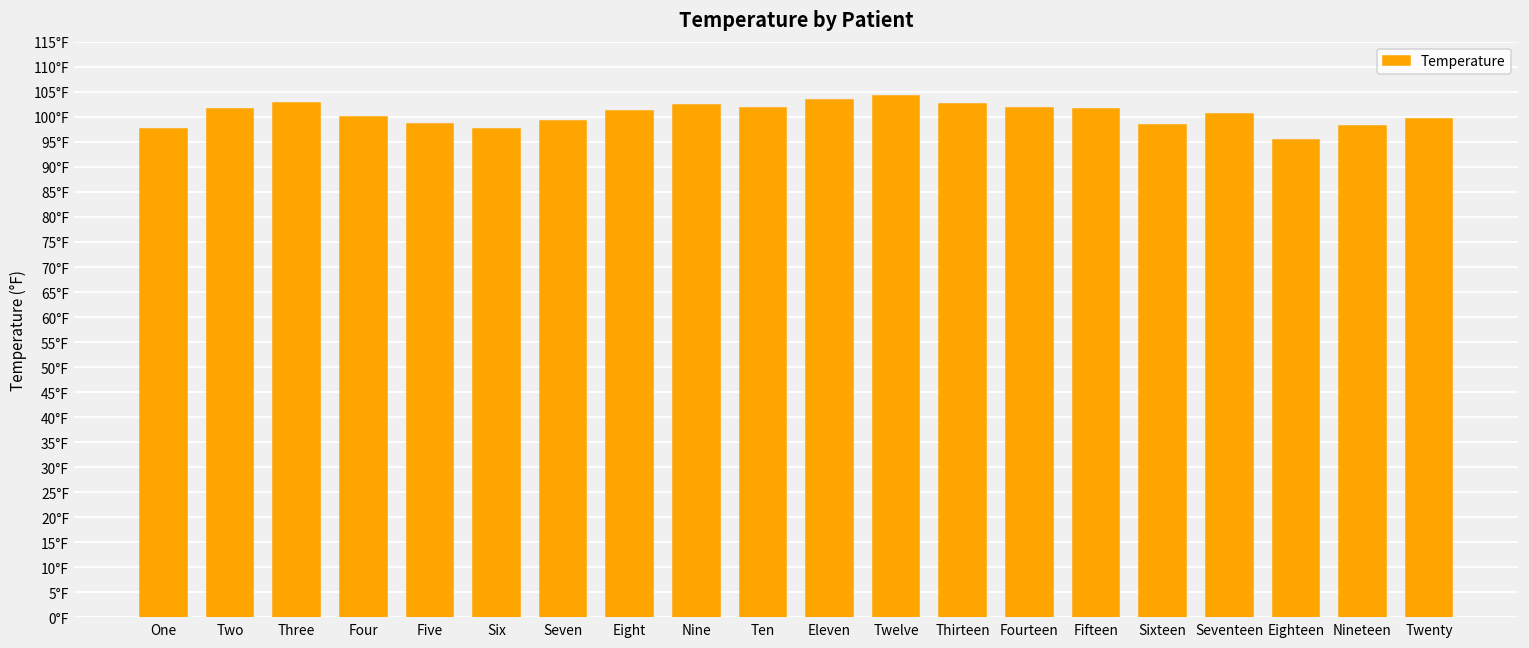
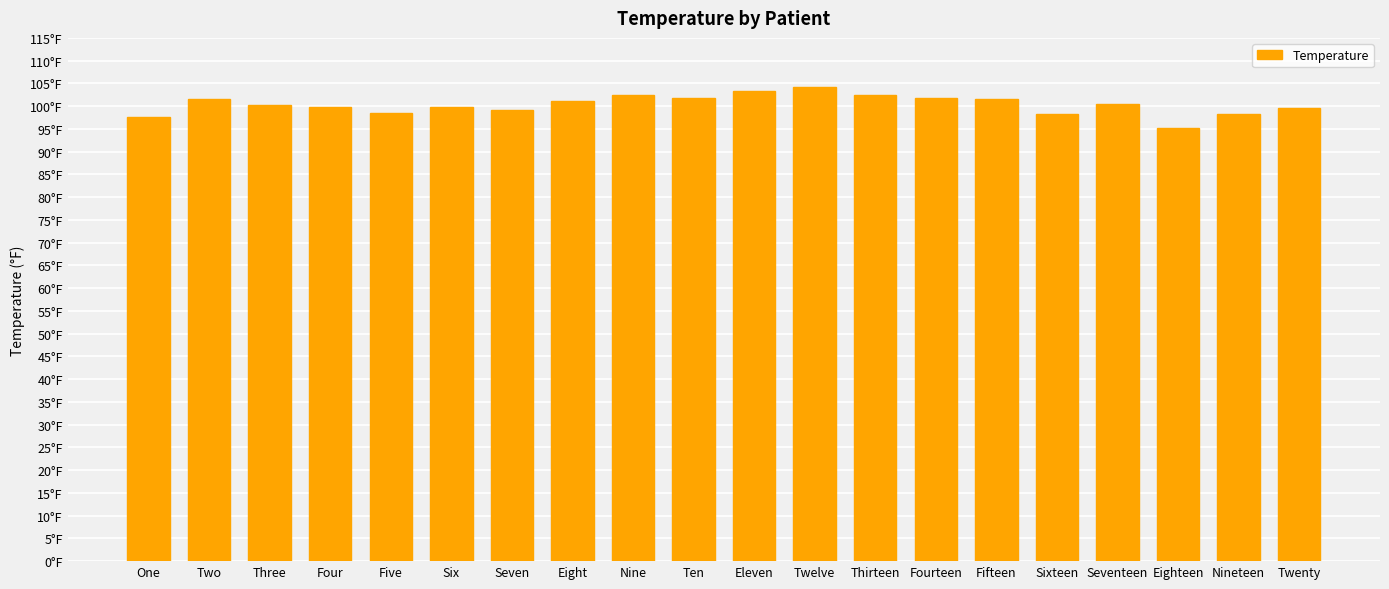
Three: 103°F -> 100°F
Six: 98°F -> 100°F
